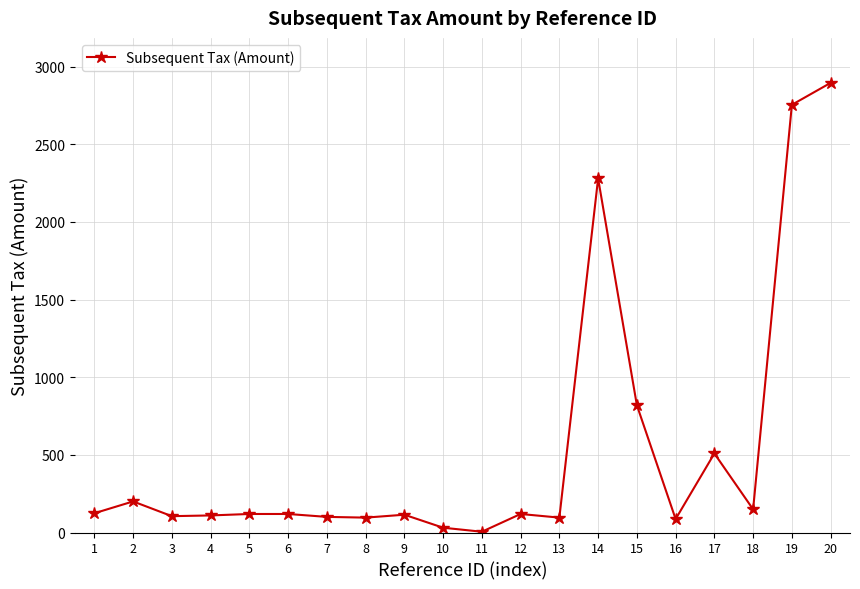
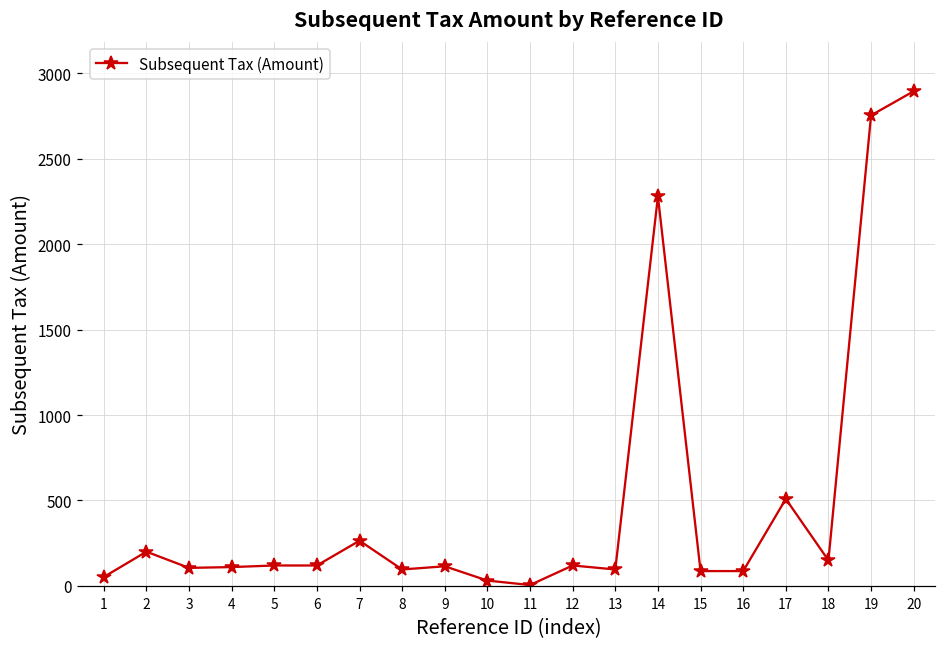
1: 120 -> 50
7: 100 -> 260
15: 820 -> 90
